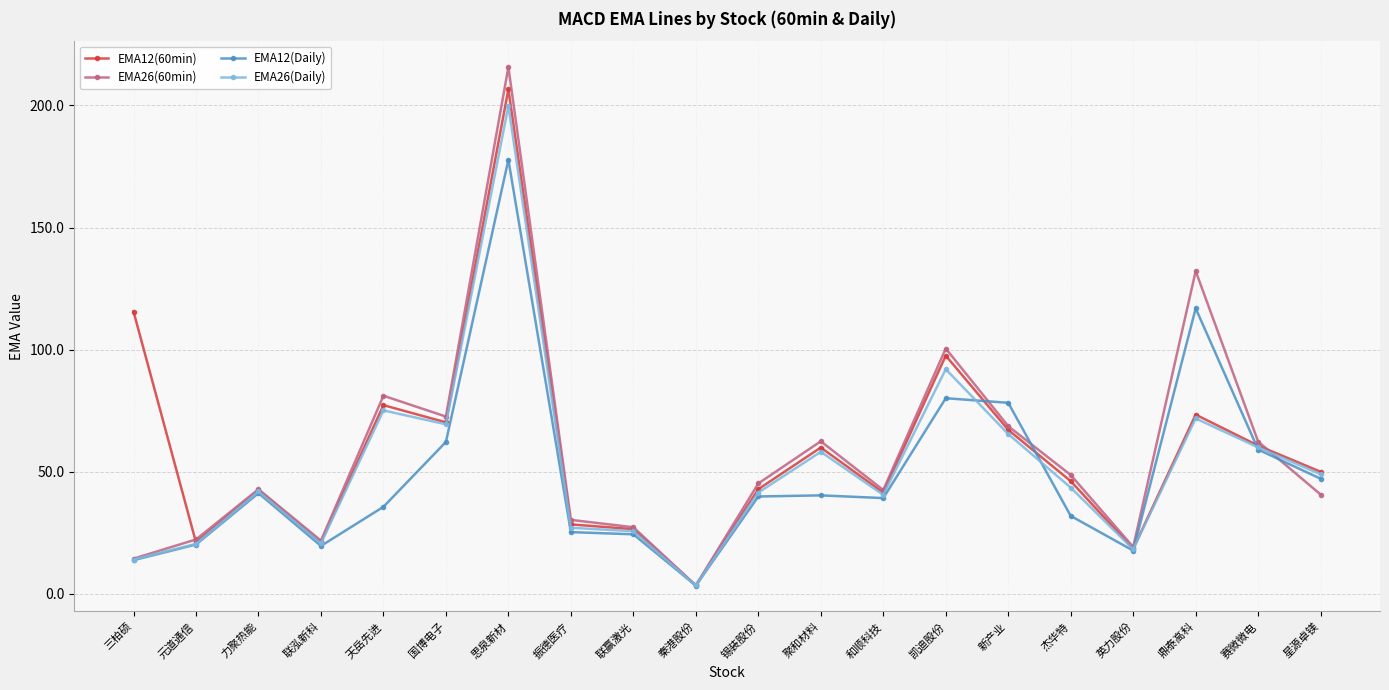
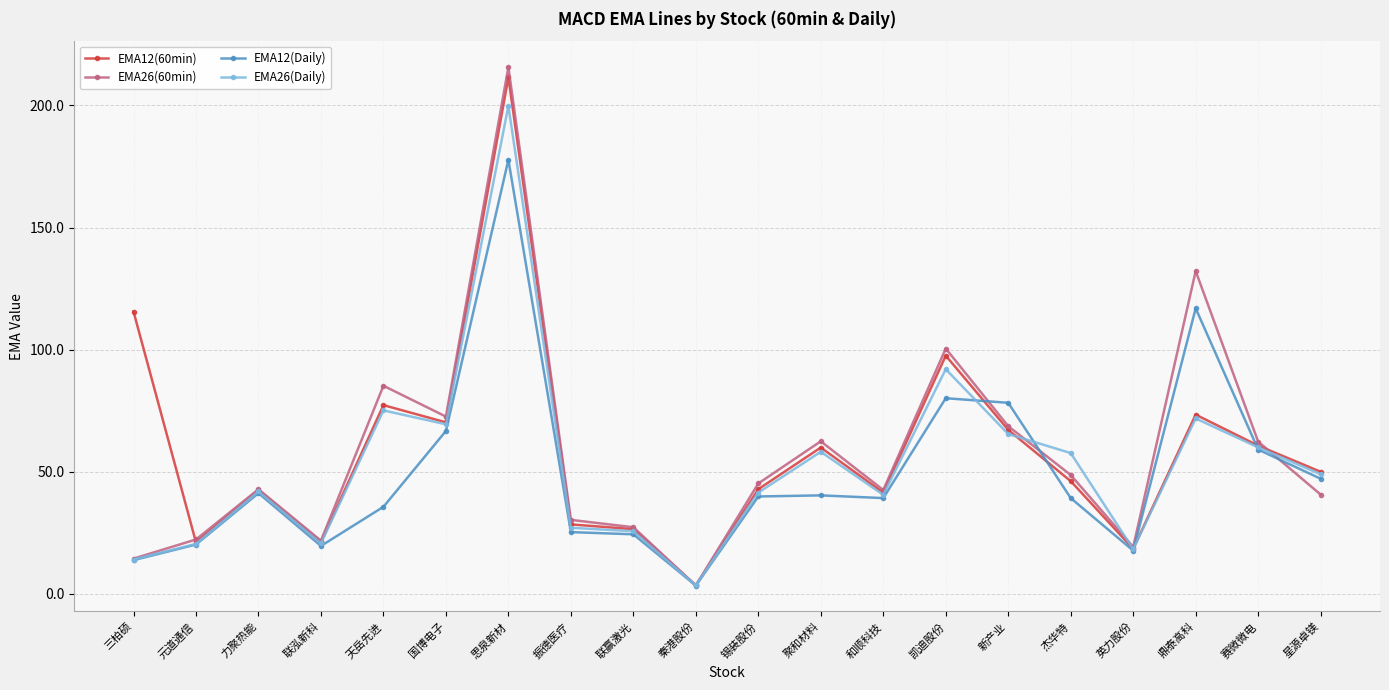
EMA26(60min), 天岳先进: 81 -> 85
EMA12(Daily), 国博电子: 62 -> 67
EMA12(60min), 思泉新材: 207 -> 212
EMA12(Daily), 杰华特: 32 -> 39
EMA26(Daily), 杰华特: 44 -> 58
